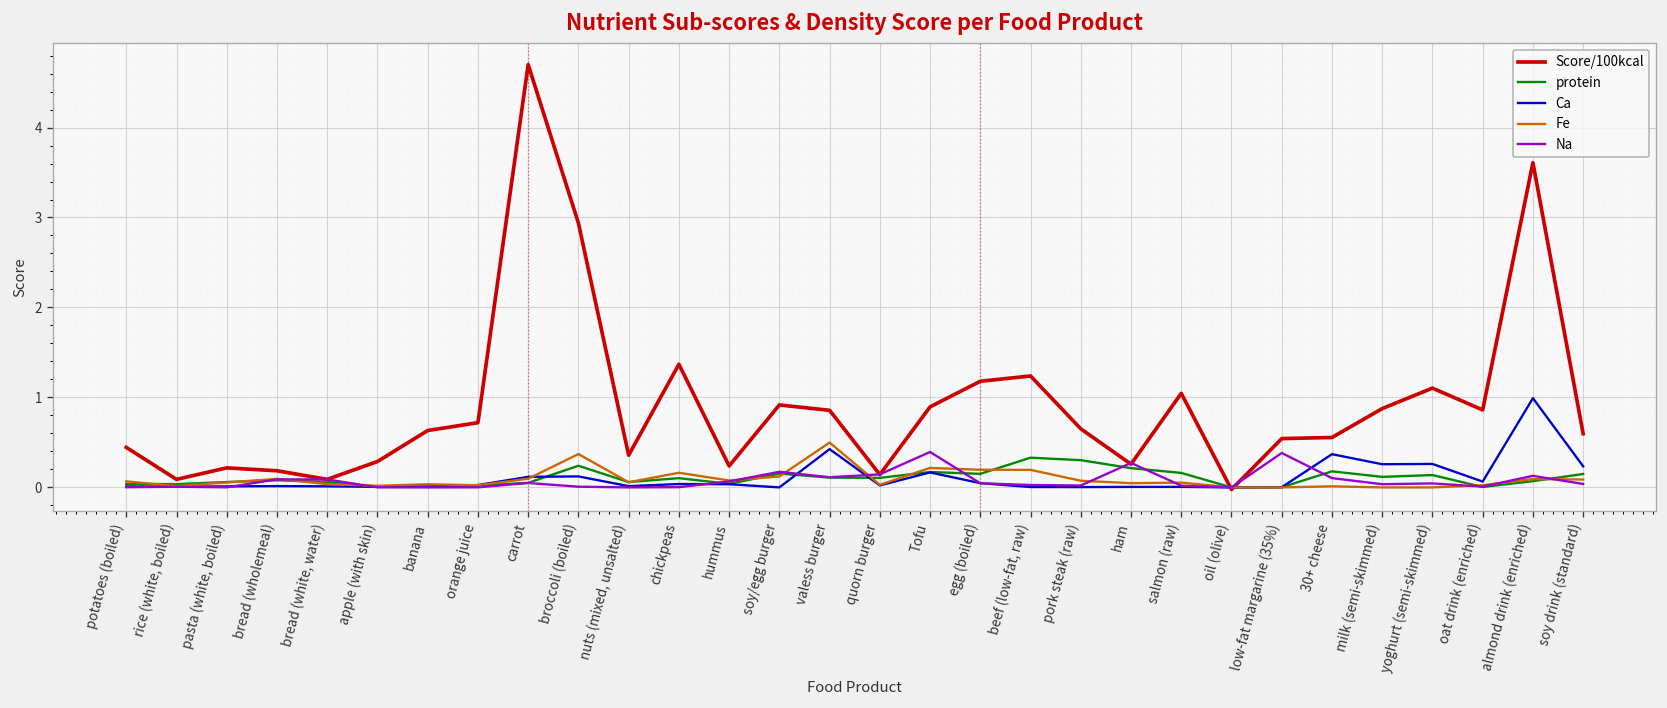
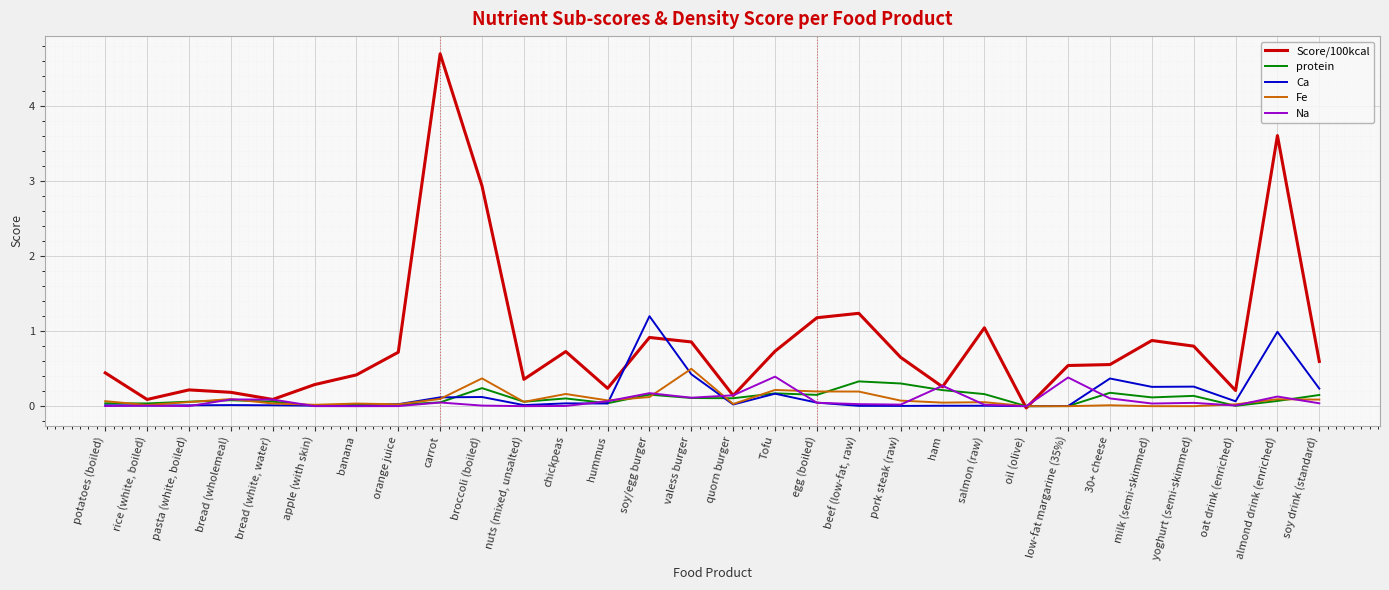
Score/100kcal, banana: 0.6 -> 0.4
Score/100kcal, chickpeas: 1.4 -> 0.7
Ca, soy/egg burger: 0.0 -> 1.2
Score/100kcal, Tofu: 0.9 -> 0.7
Score/100kcal, yoghurt (semi-skimmed): 1.1 -> 0.8
Score/100kcal, oat drink (enriched): 0.9 -> 0.2
